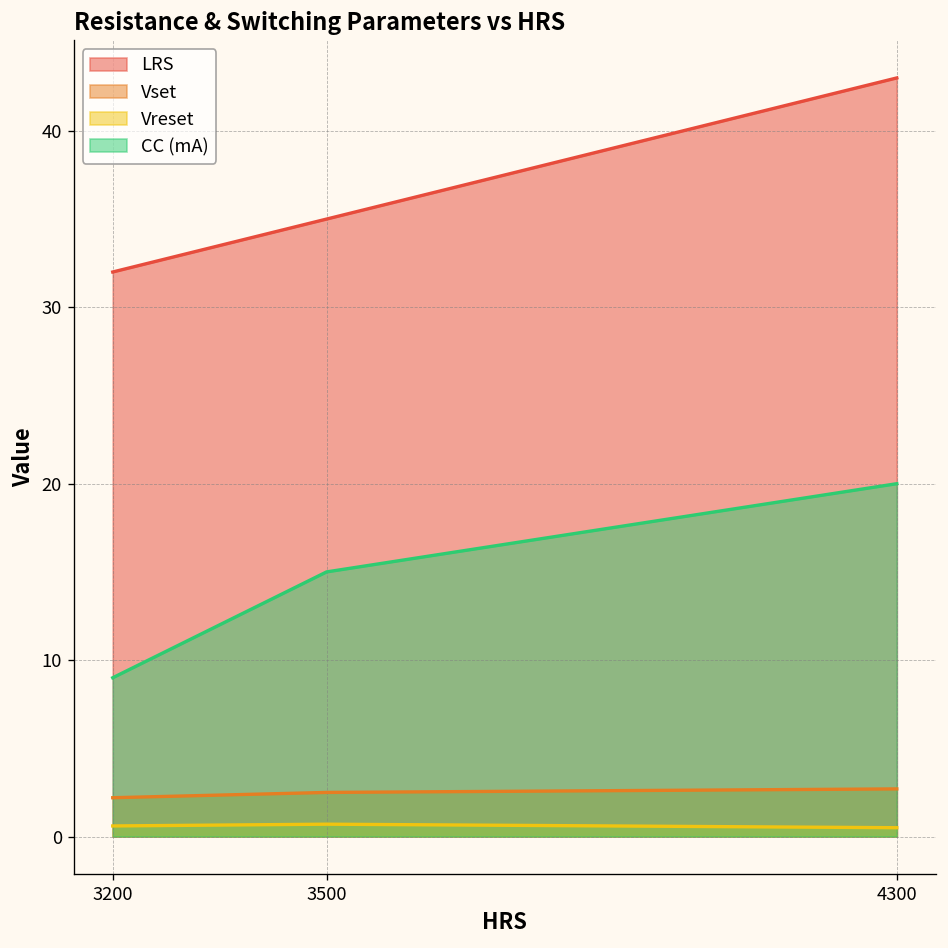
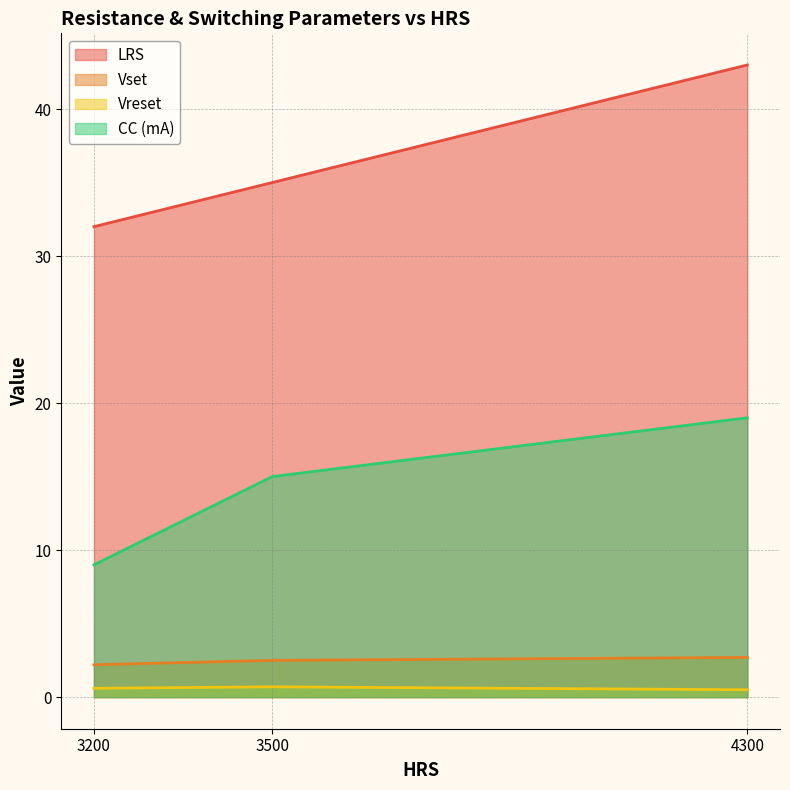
CC (mA), 4300: 20 -> 19
